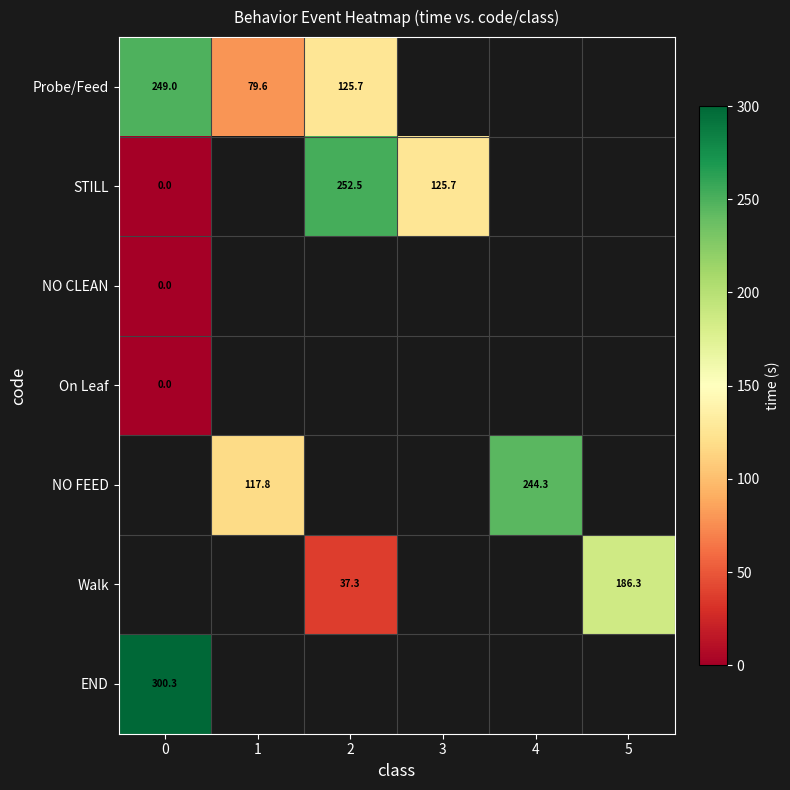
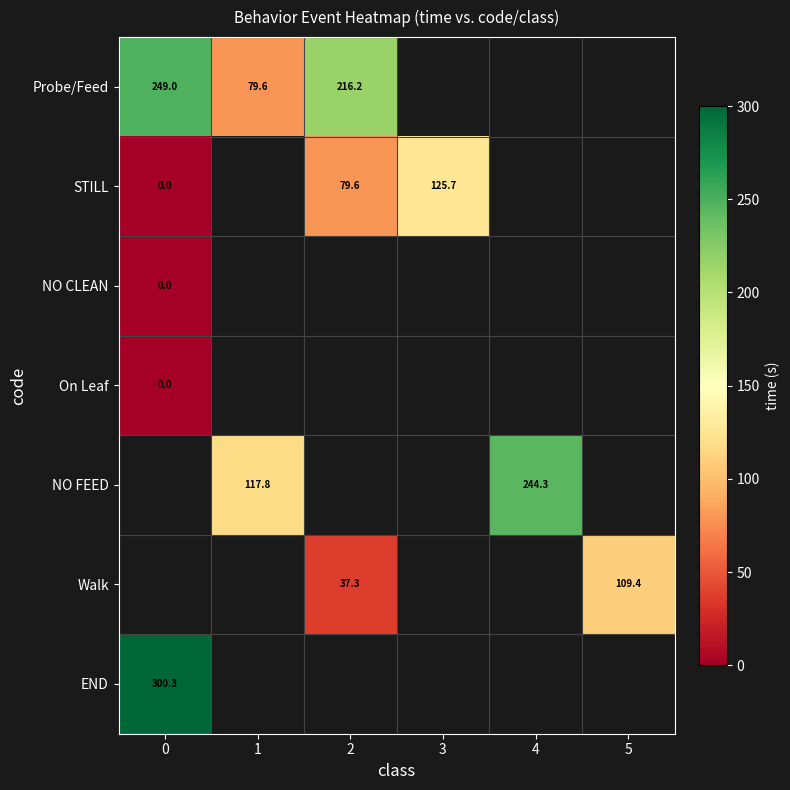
Probe/Feed, 2: 125.7 -> 216.2
STILL, 2: 252.5 -> 79.6
Walk, 5: 186.3 -> 109.4
